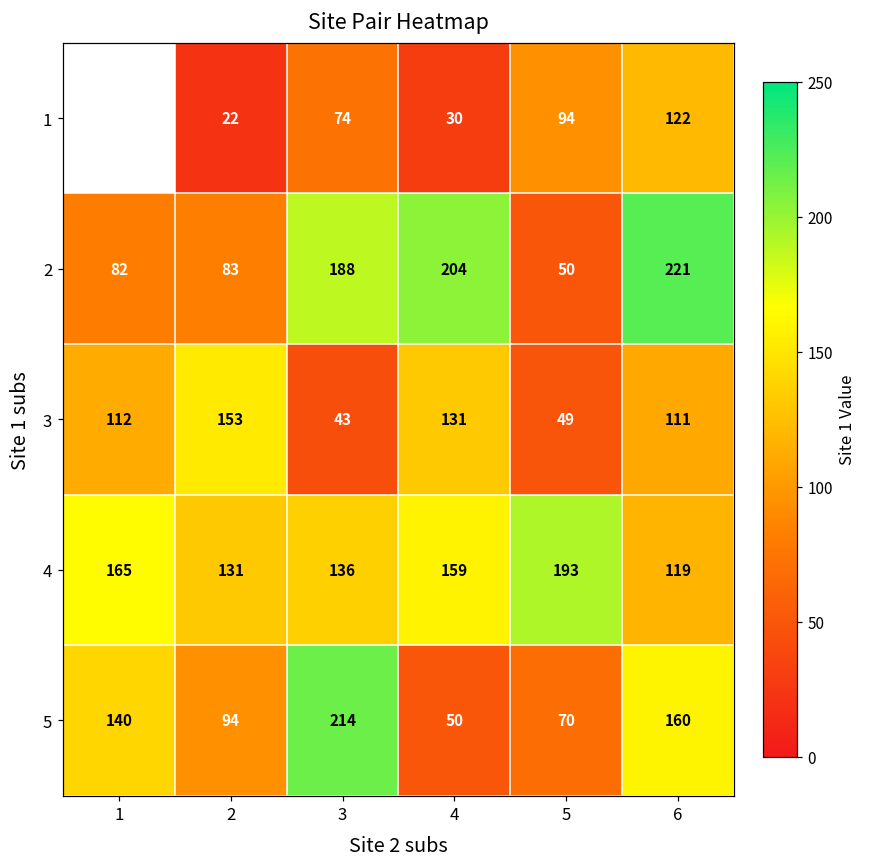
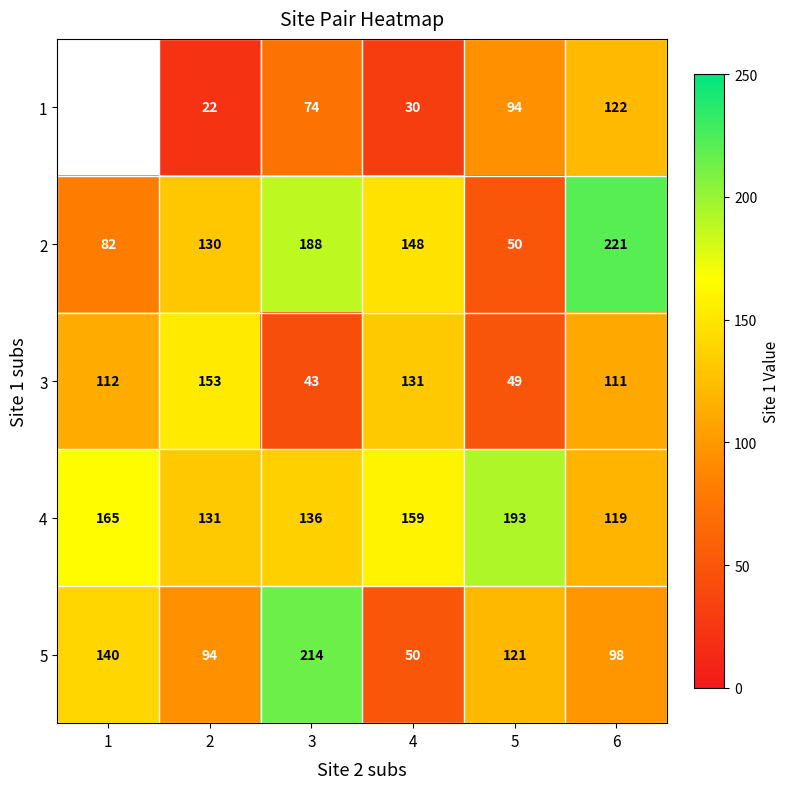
2, 2: 83 -> 130
2, 4: 204 -> 148
5, 5: 70 -> 121
5, 6: 160 -> 98
